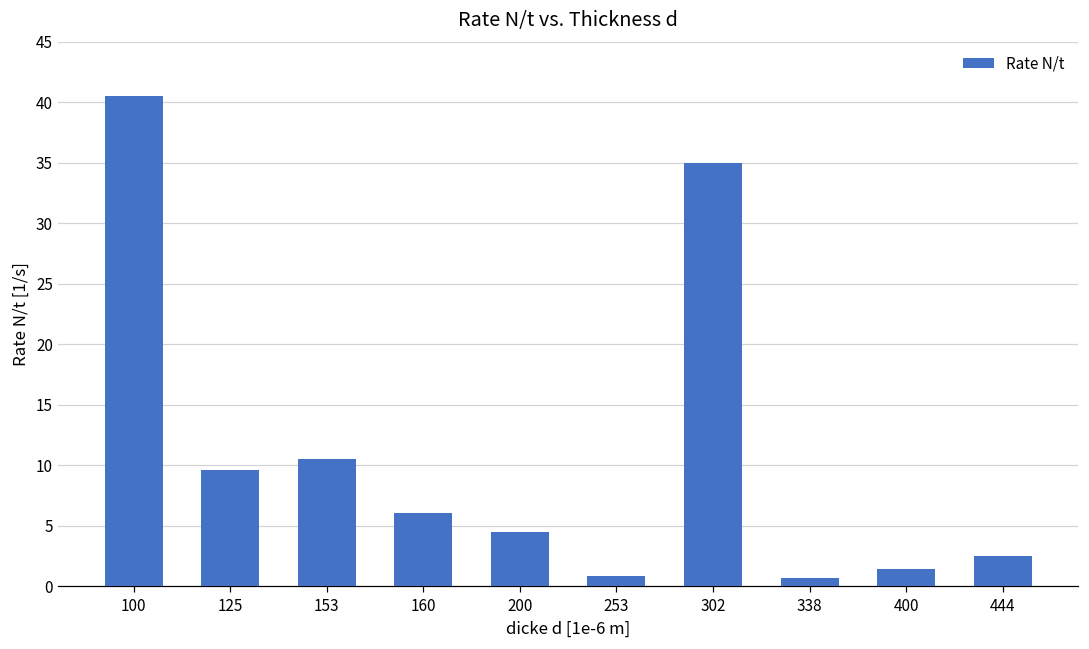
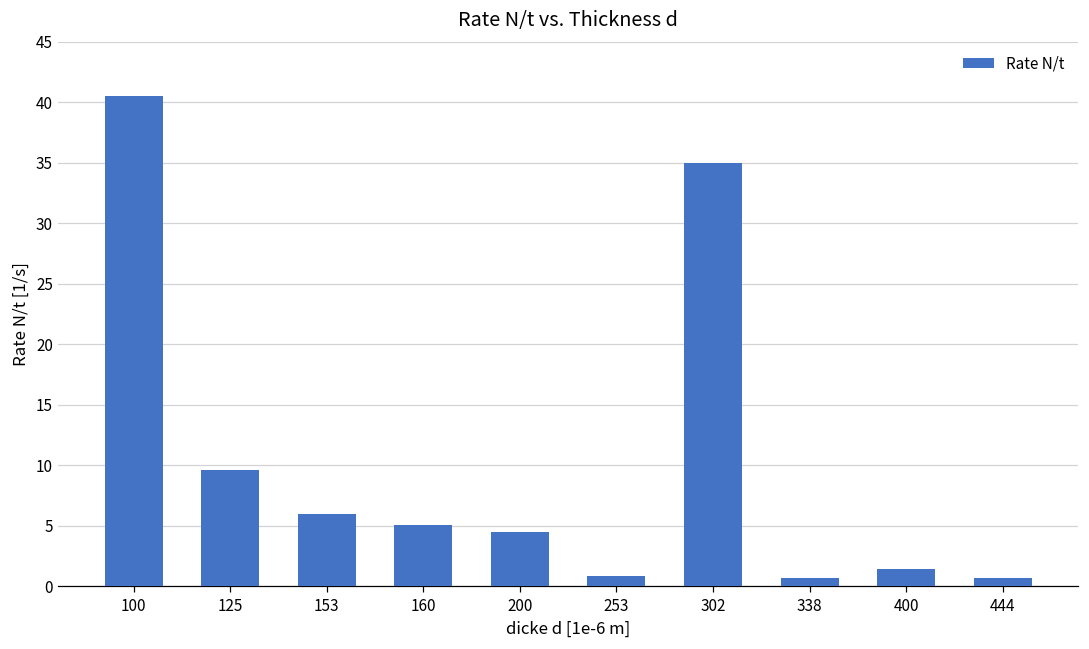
153: 10.5 -> 6.0
160: 6.0 -> 5.0
444: 2.5 -> 0.7
